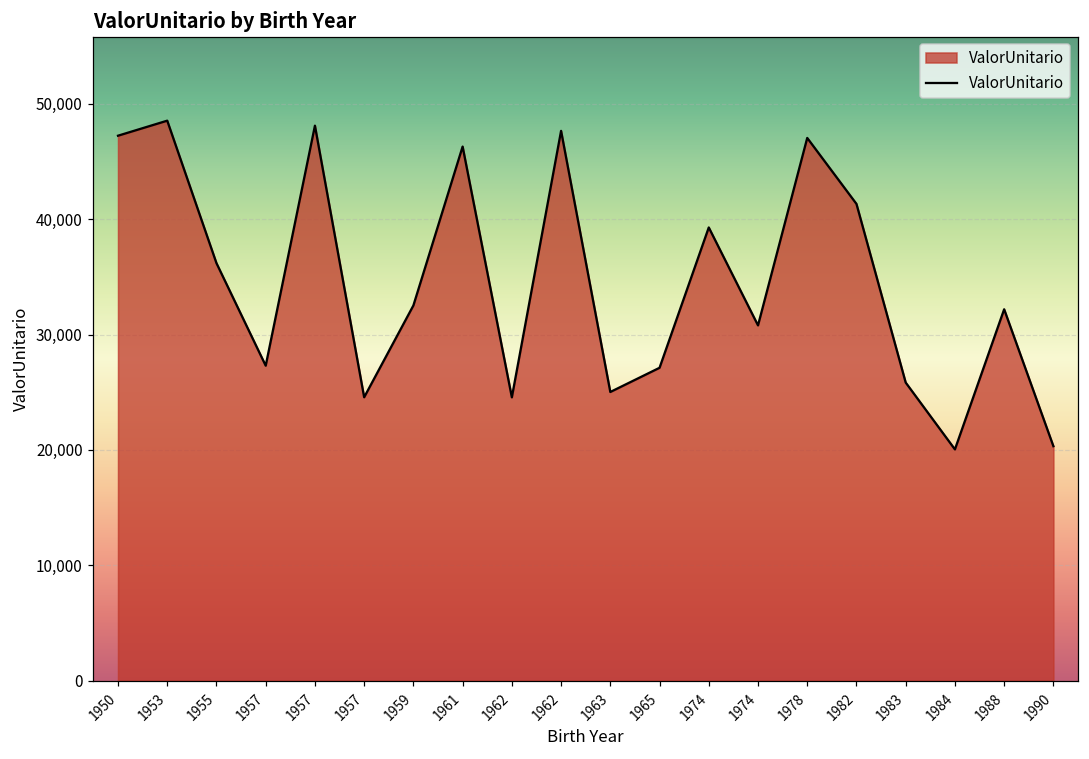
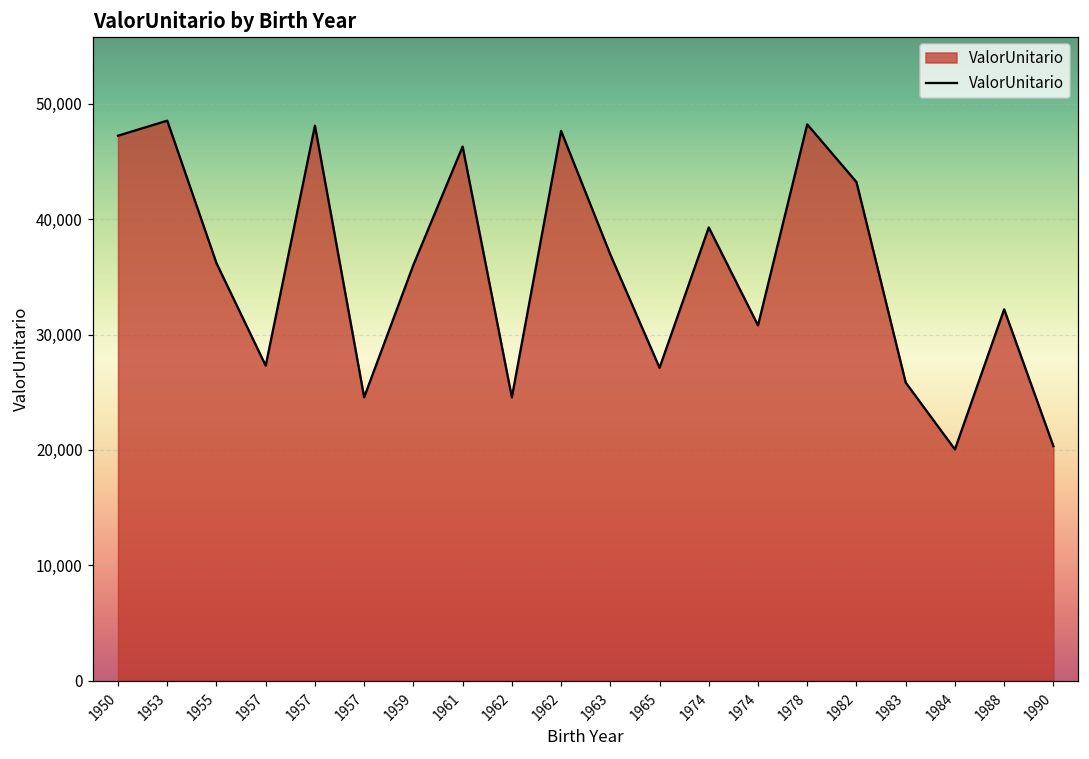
1959: 32,500 -> 36,000
1963: 25,000 -> 36,900
1978: 47,000 -> 48,200
1982: 41,300 -> 43,200
